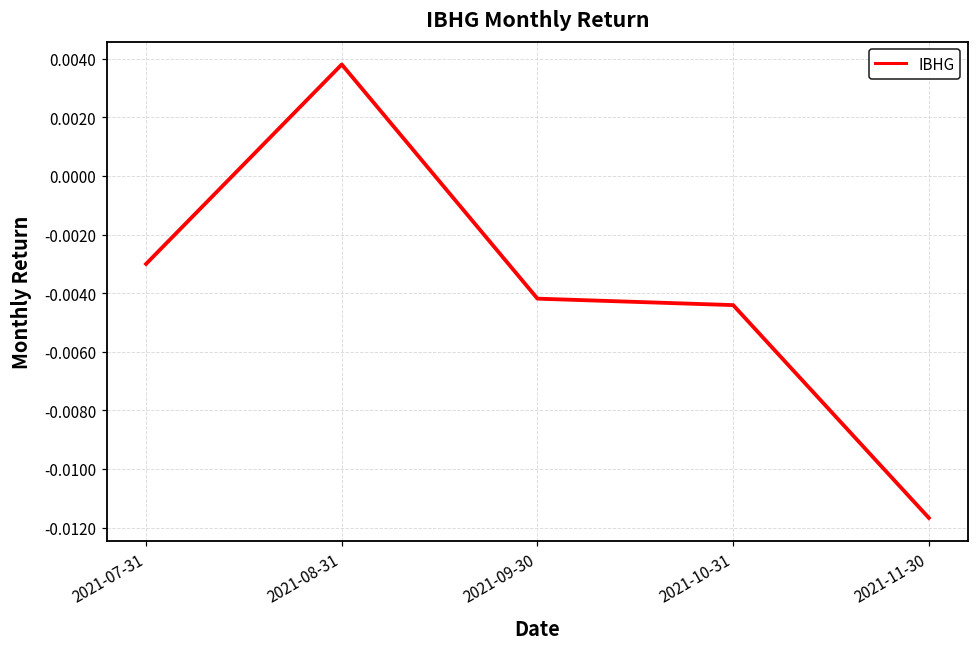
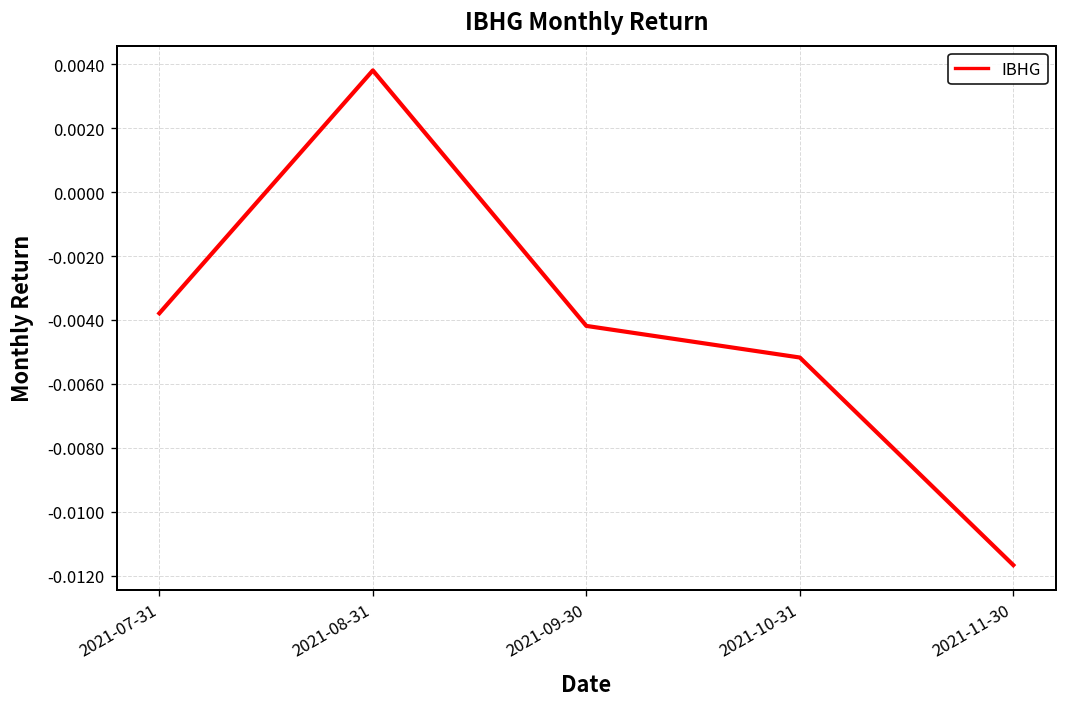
2021-07-31: -0.0030 -> -0.0038
2021-10-31: -0.0044 -> -0.0052
